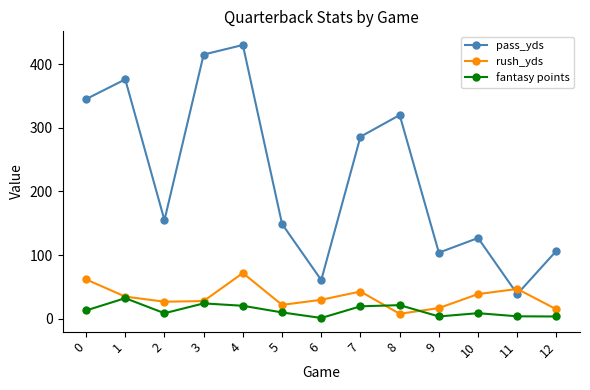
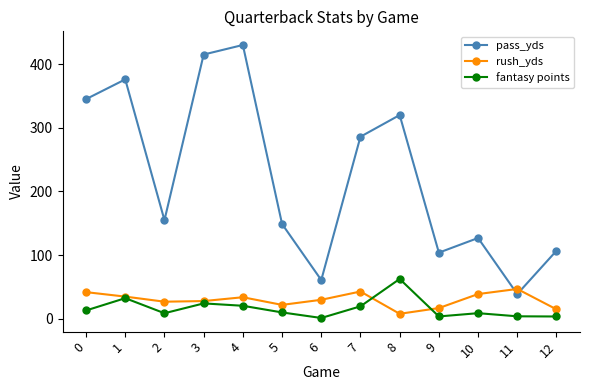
rush_yds, 0: 60 -> 40
rush_yds, 4: 70 -> 30
fantasy points, 8: 20 -> 60
